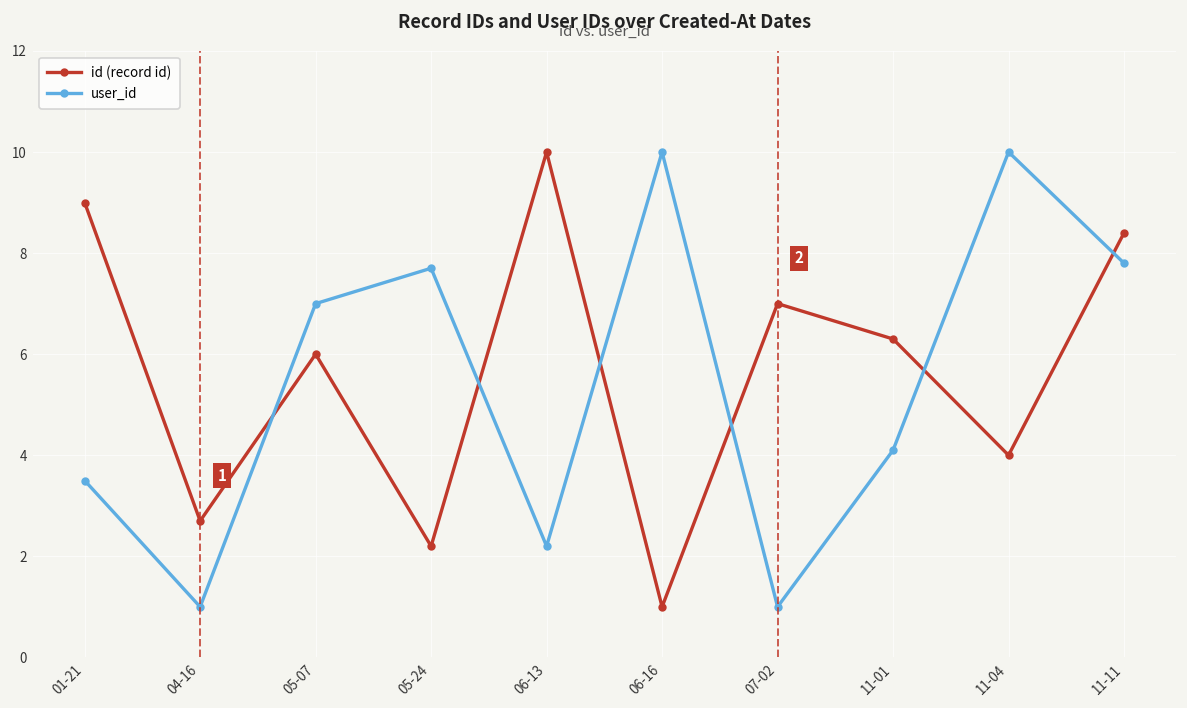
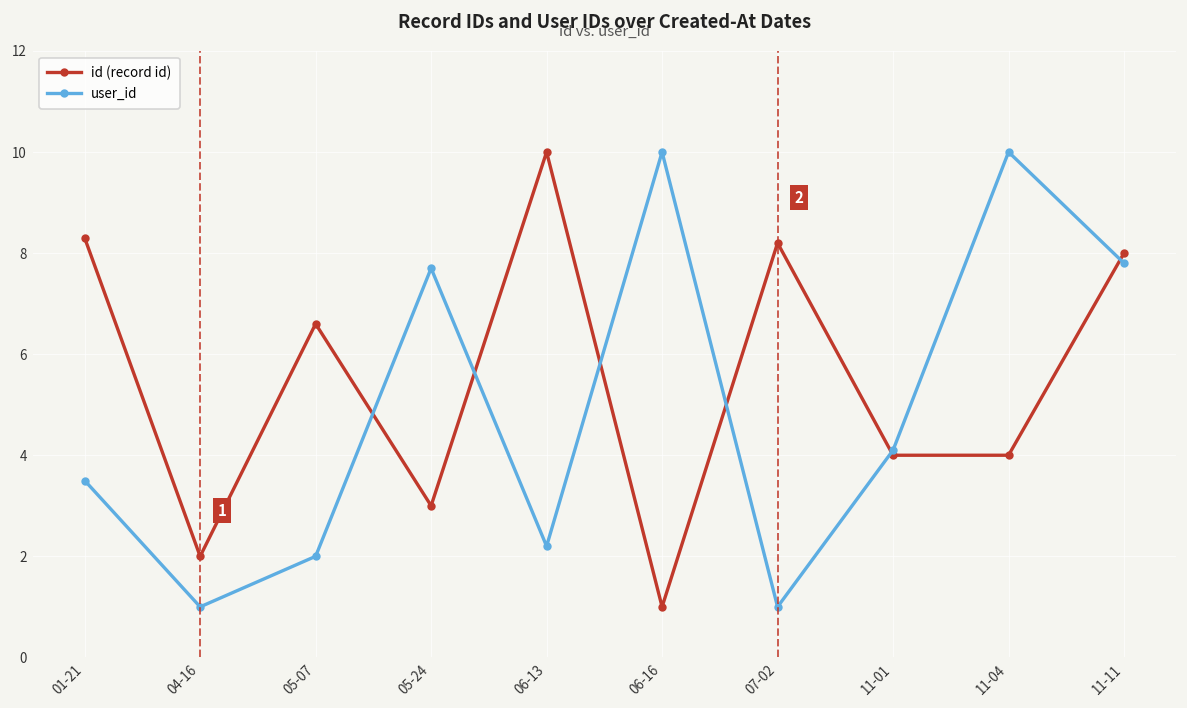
id (record id), 01-21: 9.0 -> 8.3
id (record id), 04-16: 2.7 -> 2.0
id (record id), 05-07: 6.0 -> 6.6
user_id, 05-07: 7 -> 2
id (record id), 05-24: 2.2 -> 3.0
id (record id), 07-02: 7.0 -> 8.2
id (record id), 11-01: 6.3 -> 4.0
id (record id), 11-11: 8.4 -> 8.0
